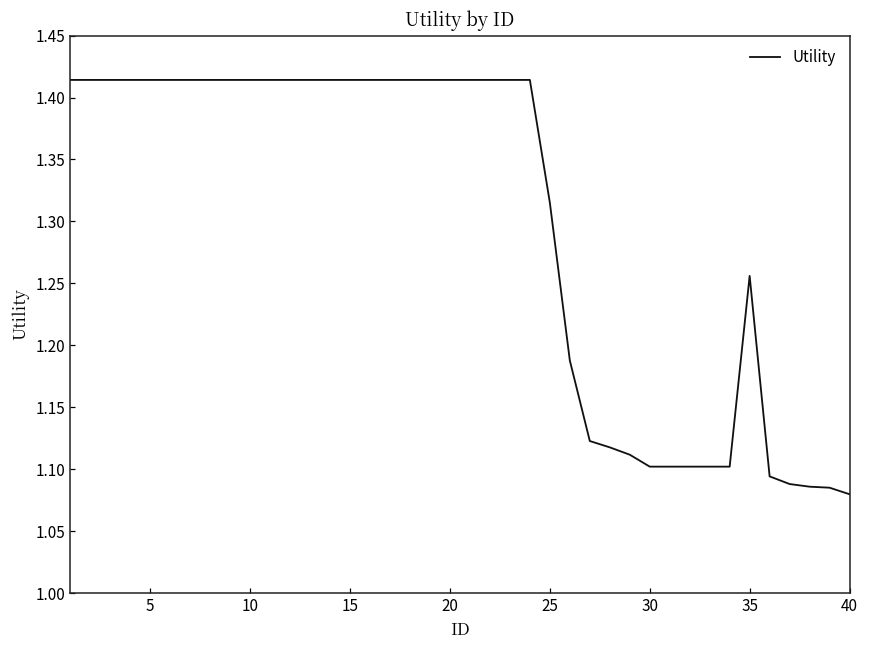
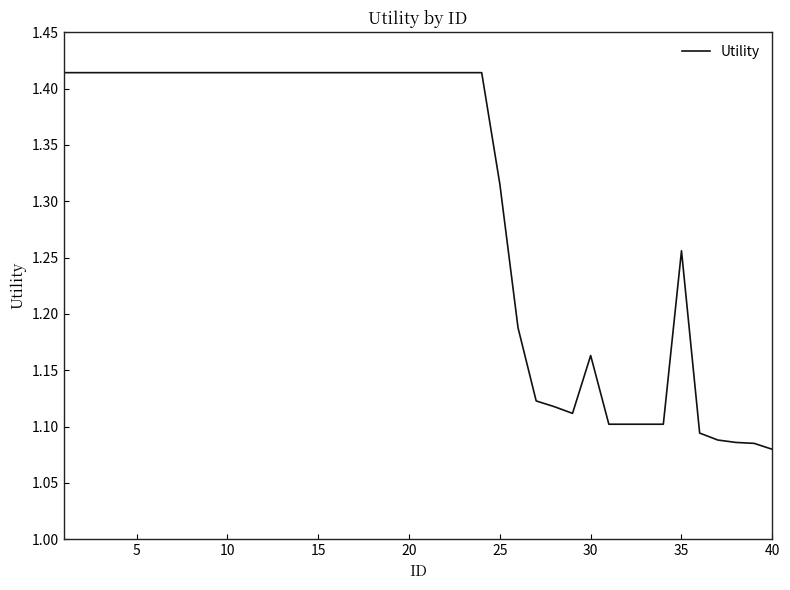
30: 1.102 -> 1.163
